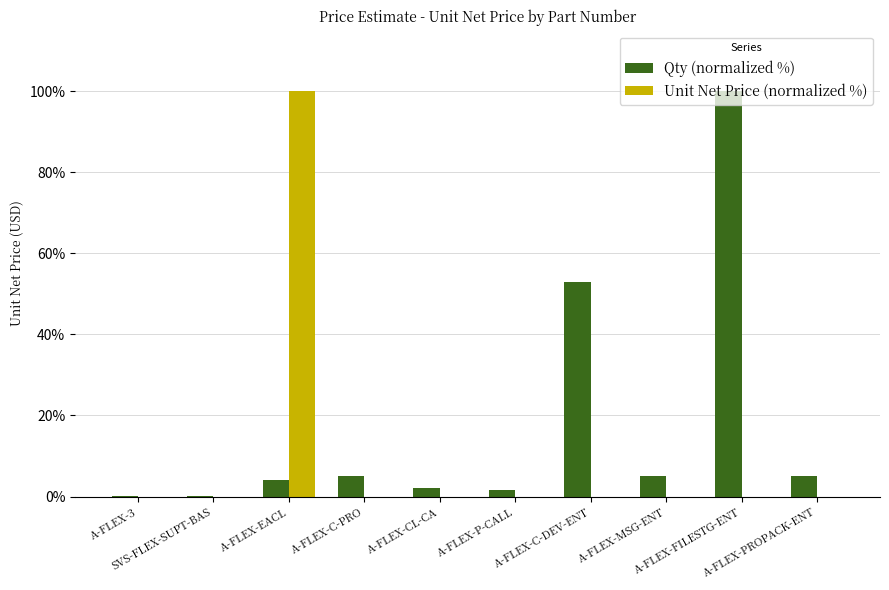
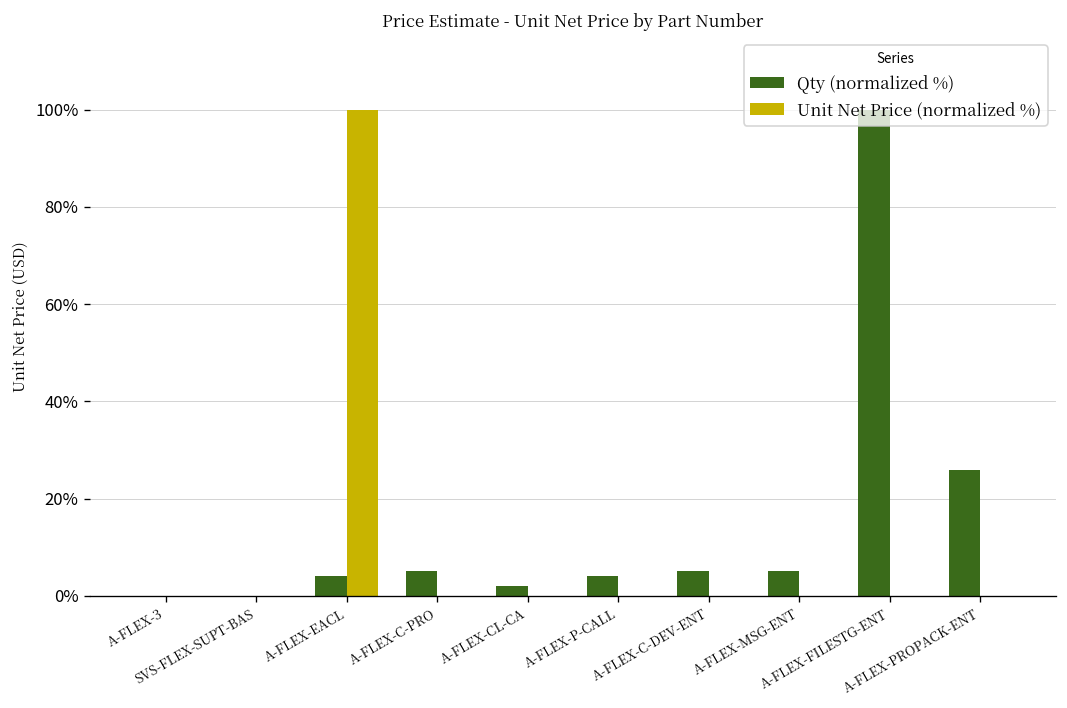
Qty (normalized %), A-FLEX-P-CALL: 2% -> 4%
Qty (normalized %), A-FLEX-C-DEV-ENT: 53% -> 5%
Qty (normalized %), A-FLEX-PROPACK-ENT: 5% -> 26%
